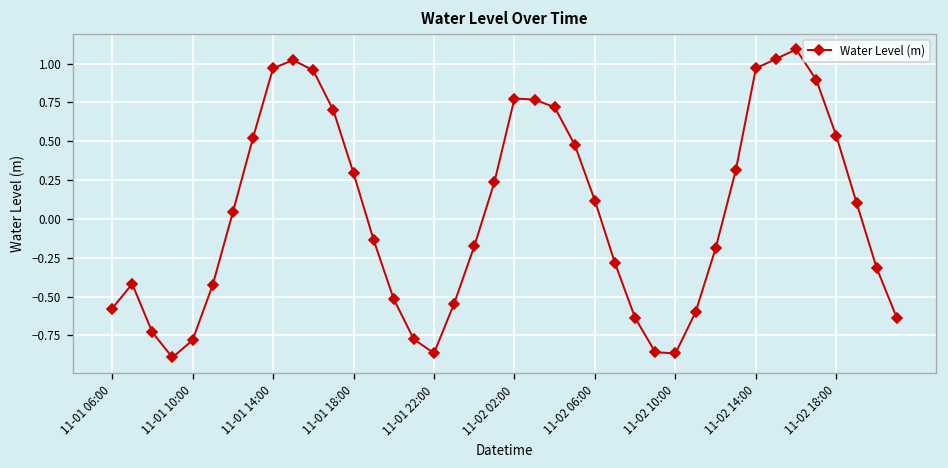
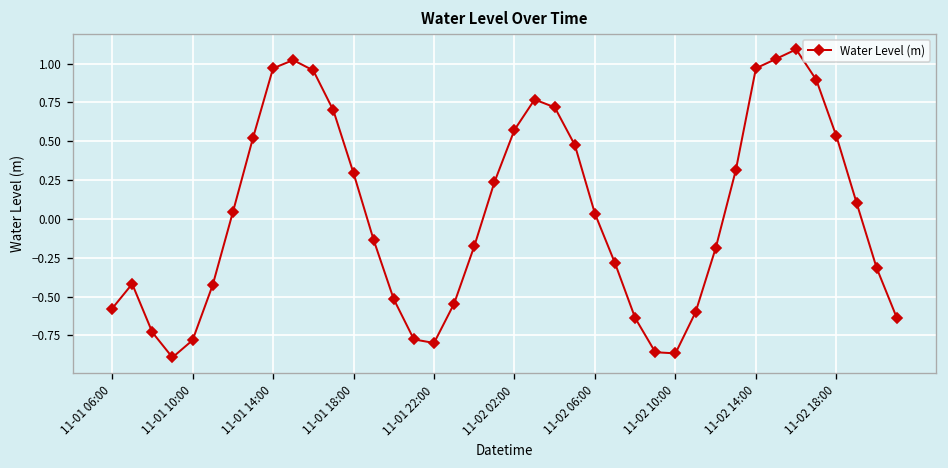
11-01 22:00: -0.86 -> -0.80
11-02 02:00: 0.77 -> 0.57
11-02 06:00: 0.12 -> 0.03
